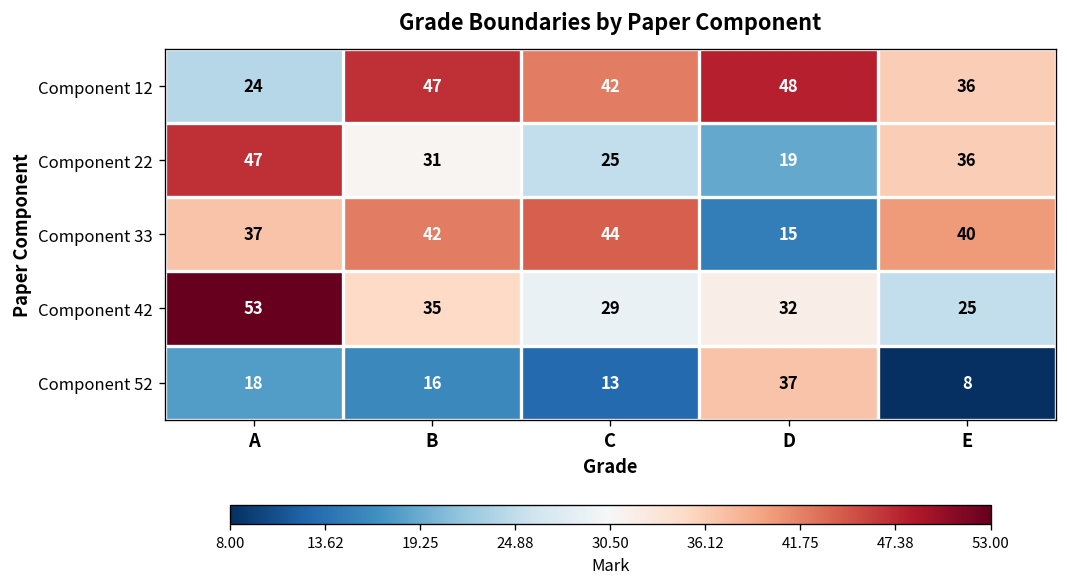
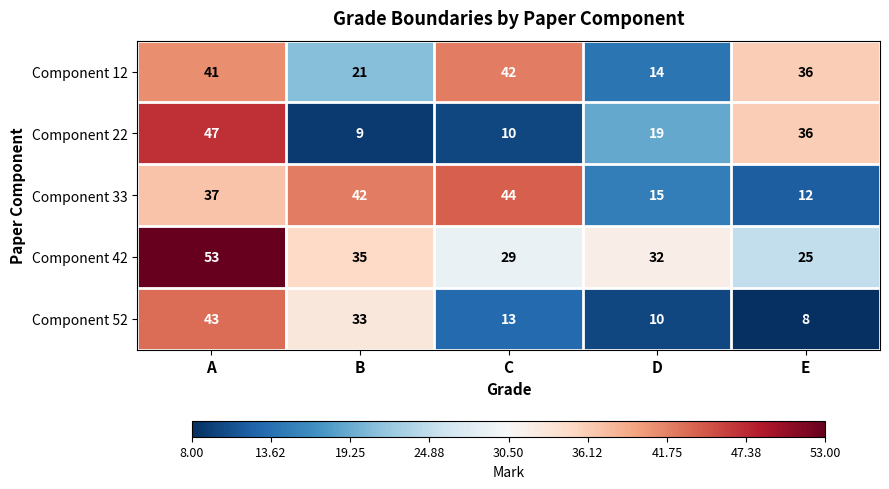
Component 12, A: 24 -> 41
Component 12, B: 47 -> 21
Component 12, D: 48 -> 14
Component 22, B: 31 -> 9
Component 22, C: 25 -> 10
Component 33, E: 40 -> 12
Component 52, A: 18 -> 43
Component 52, B: 16 -> 33
Component 52, D: 37 -> 10
